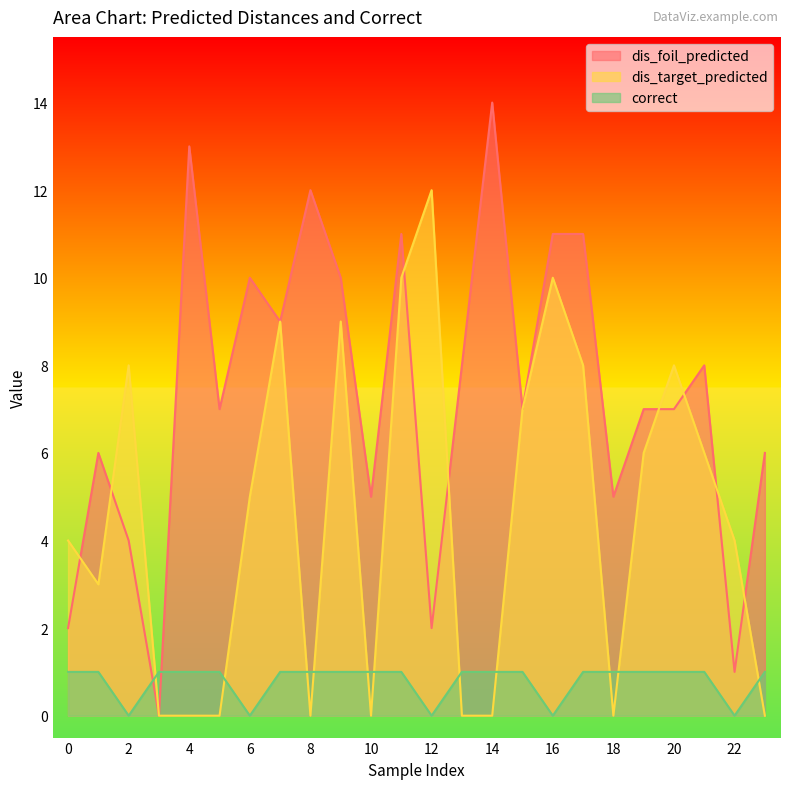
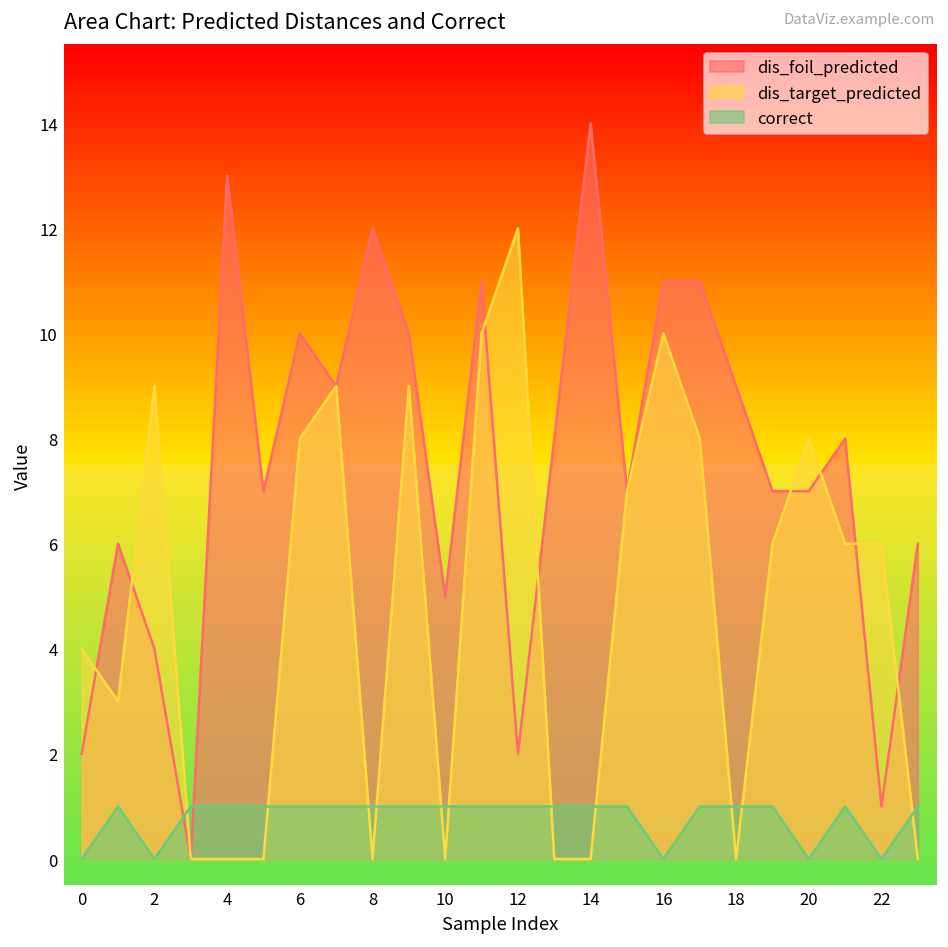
correct, 0: 1 -> 0
dis_target_predicted, 2: 8 -> 9
dis_target_predicted, 6: 5 -> 8
correct, 6: 0 -> 1
correct, 12: 0 -> 1
dis_foil_predicted, 18: 5 -> 9
correct, 20: 1 -> 0
dis_target_predicted, 22: 4 -> 6
